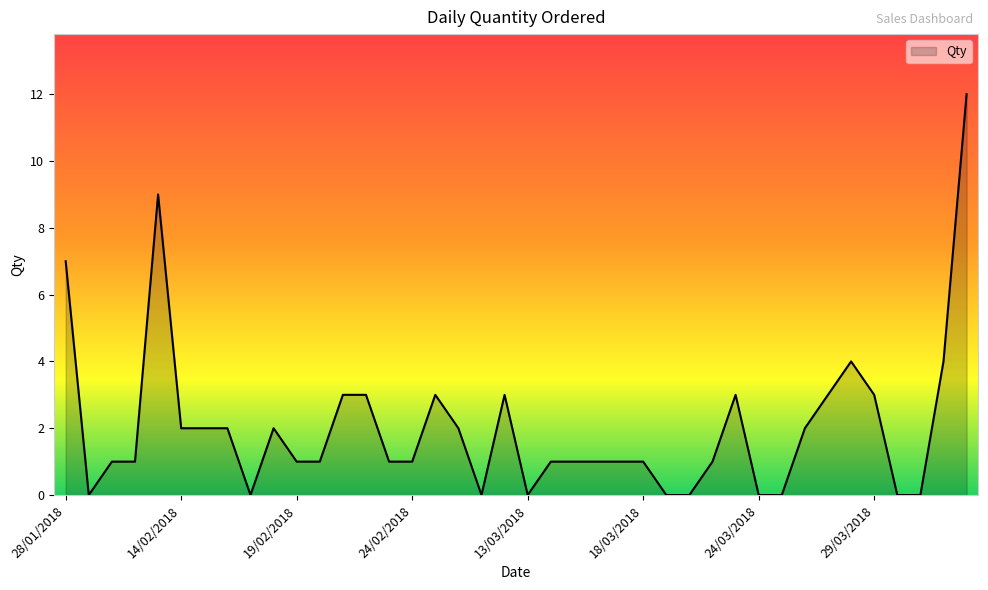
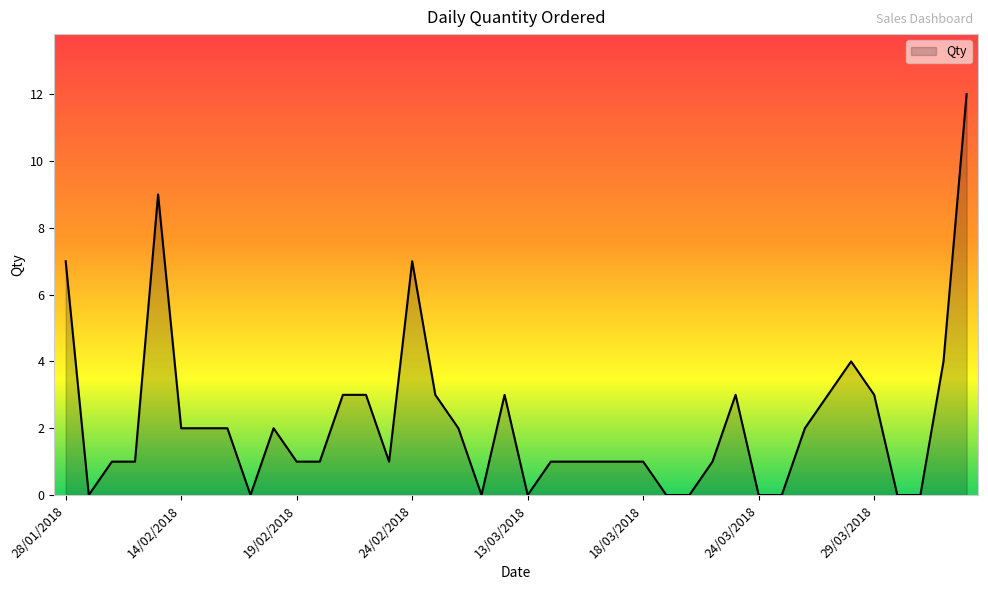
24/02/2018: 1 -> 7
